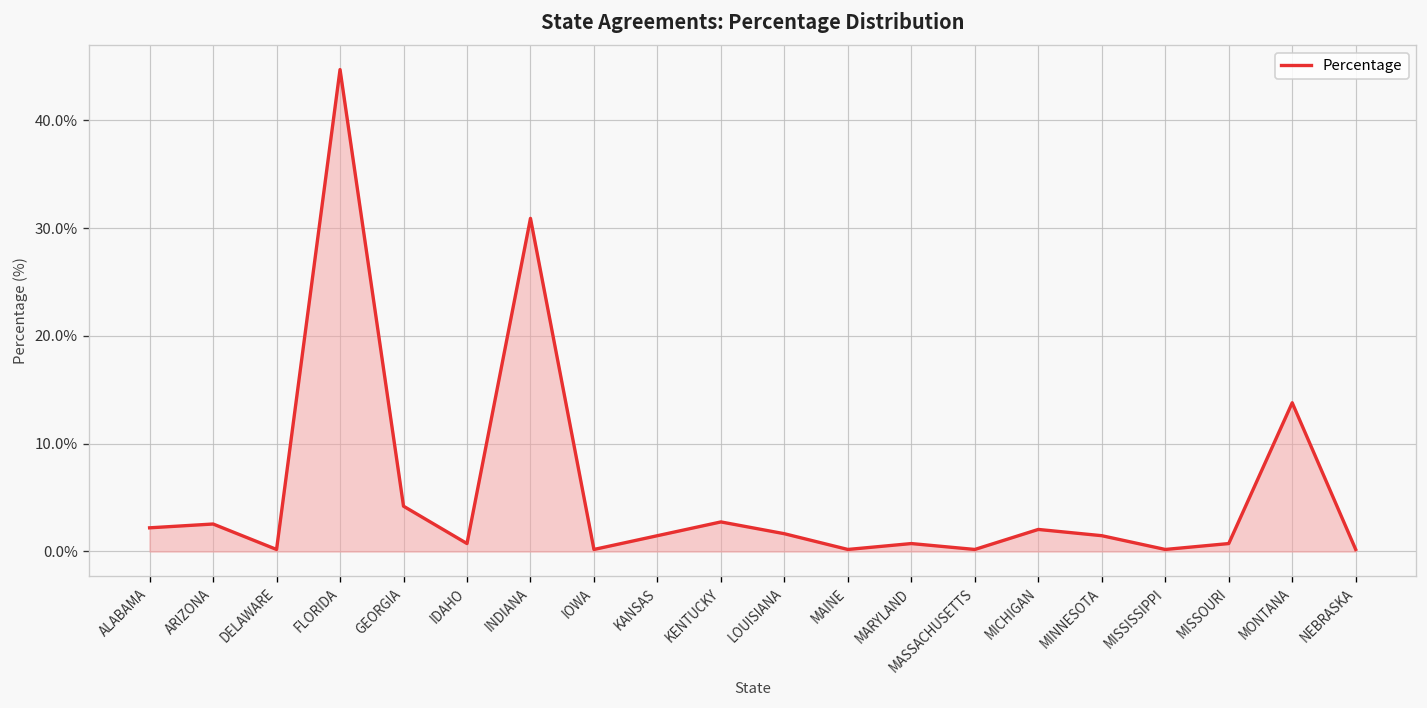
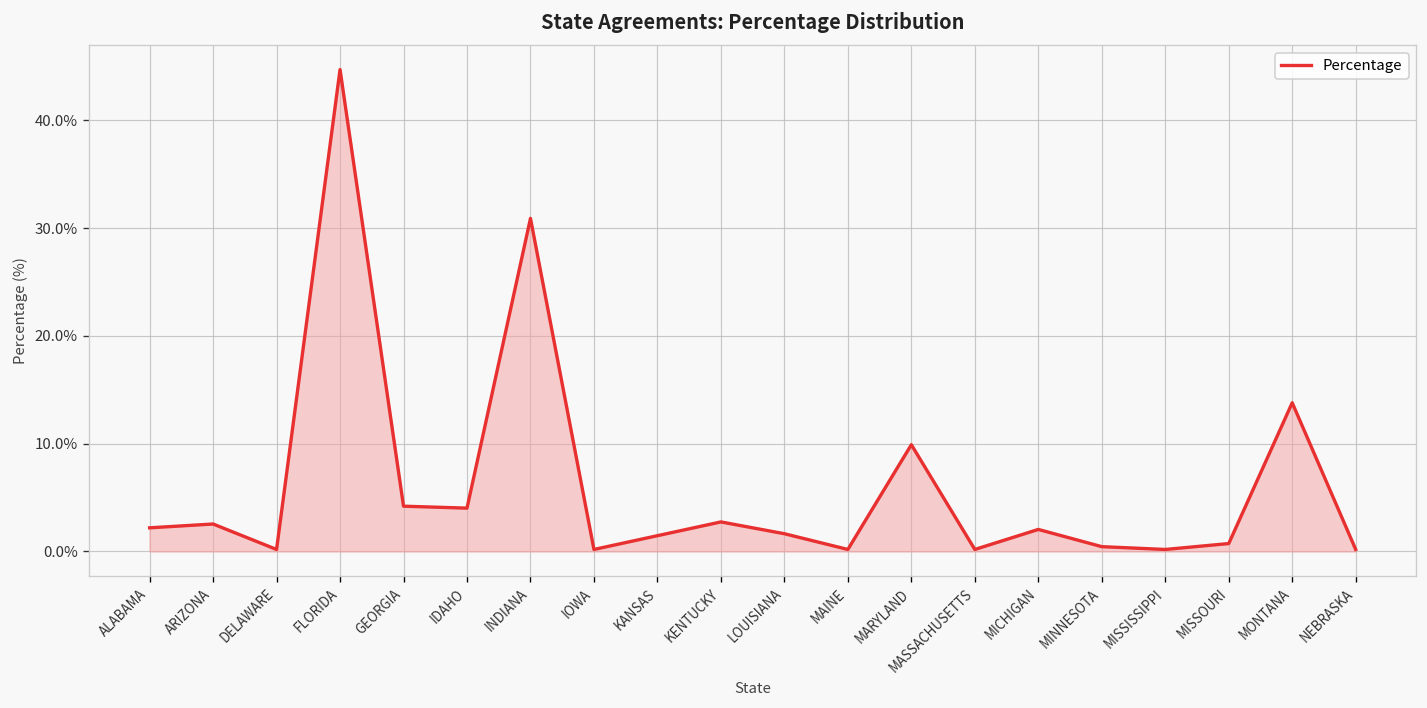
IDAHO: 1% -> 4%
MARYLAND: 1% -> 10%
MINNESOTA: 1% -> 0%
